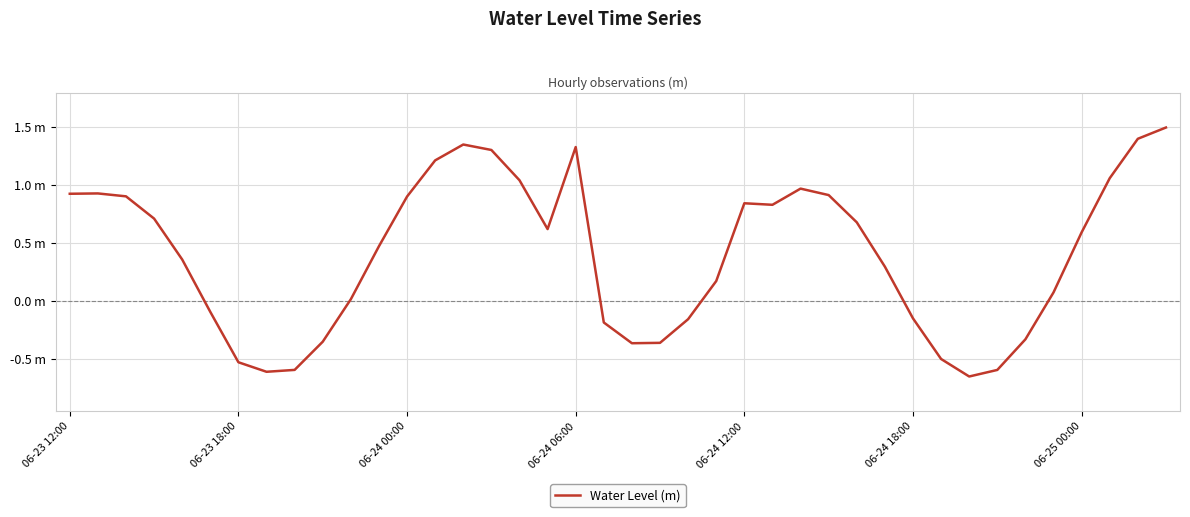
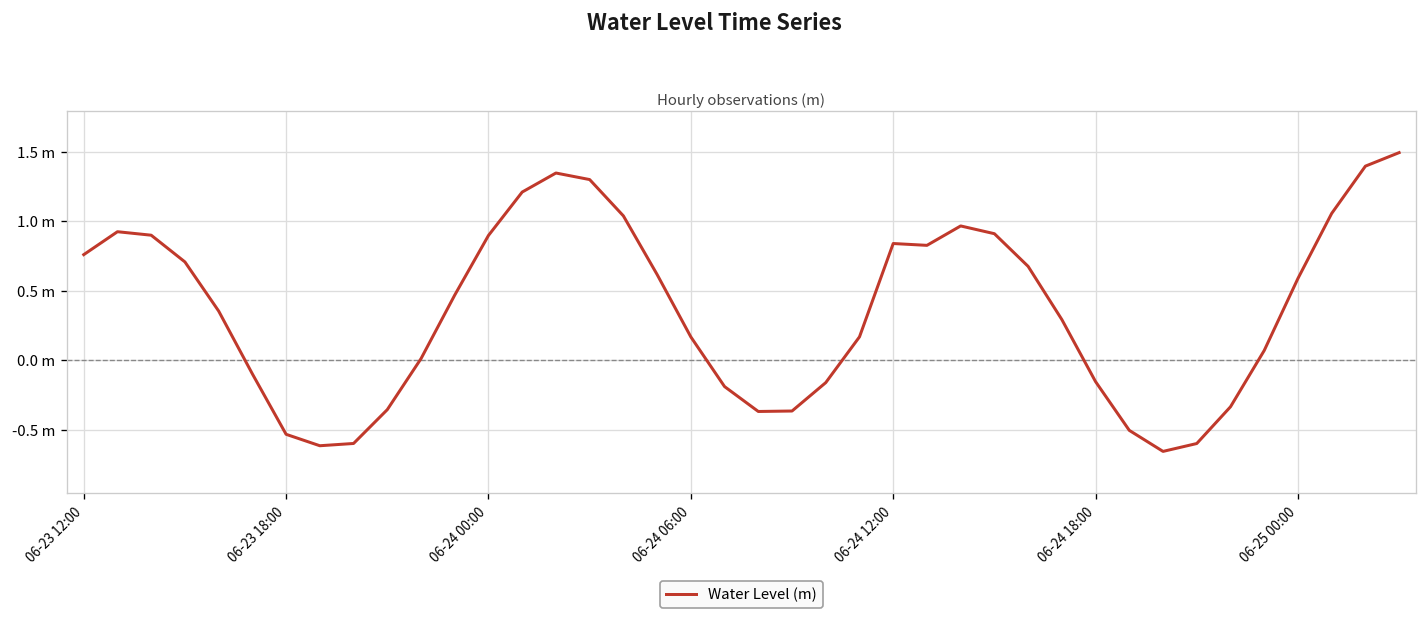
06-23 12:00: 0.92 m -> 0.76 m
06-24 06:00: 1.32 m -> 0.17 m
